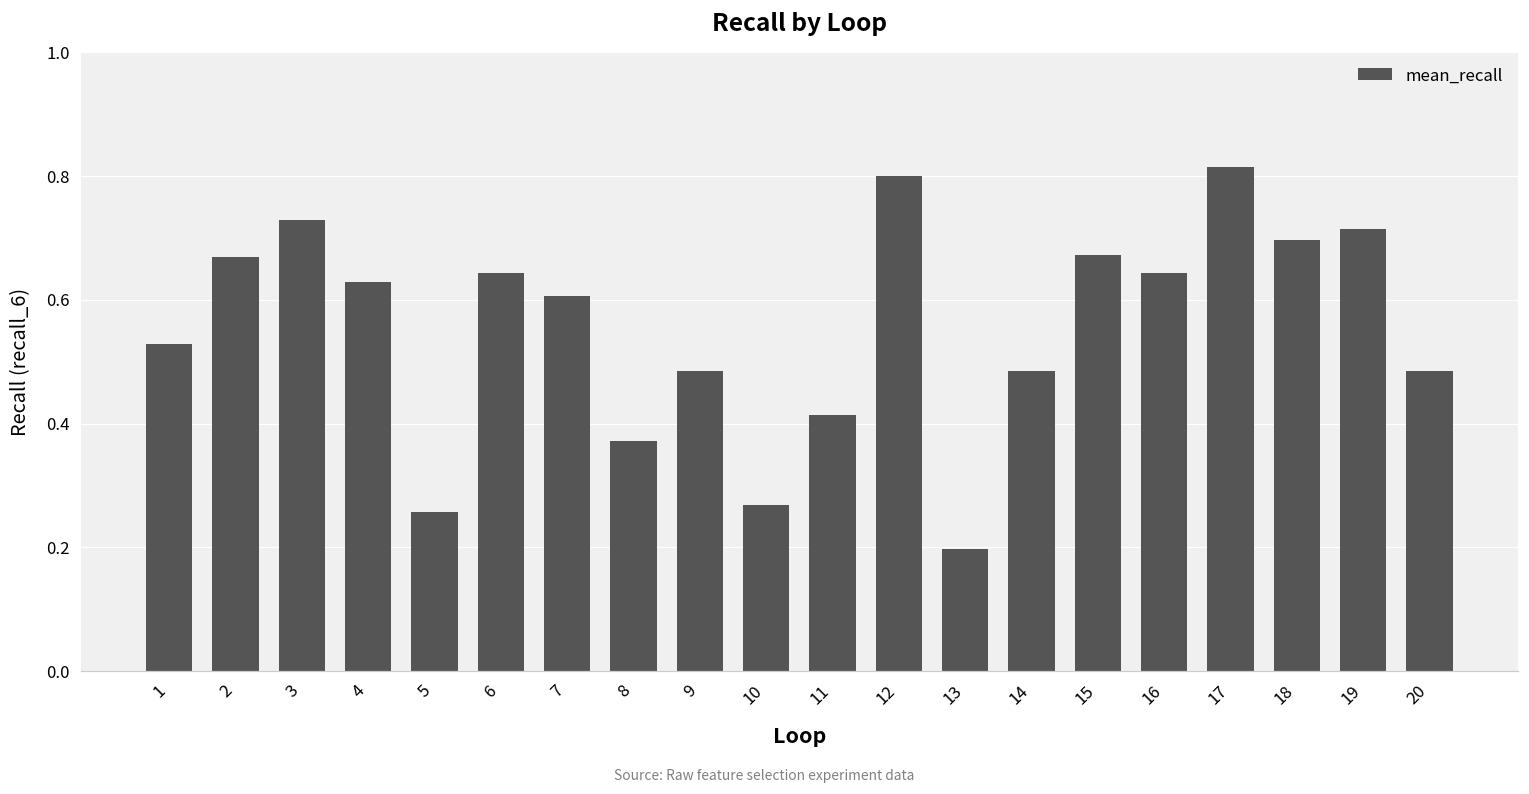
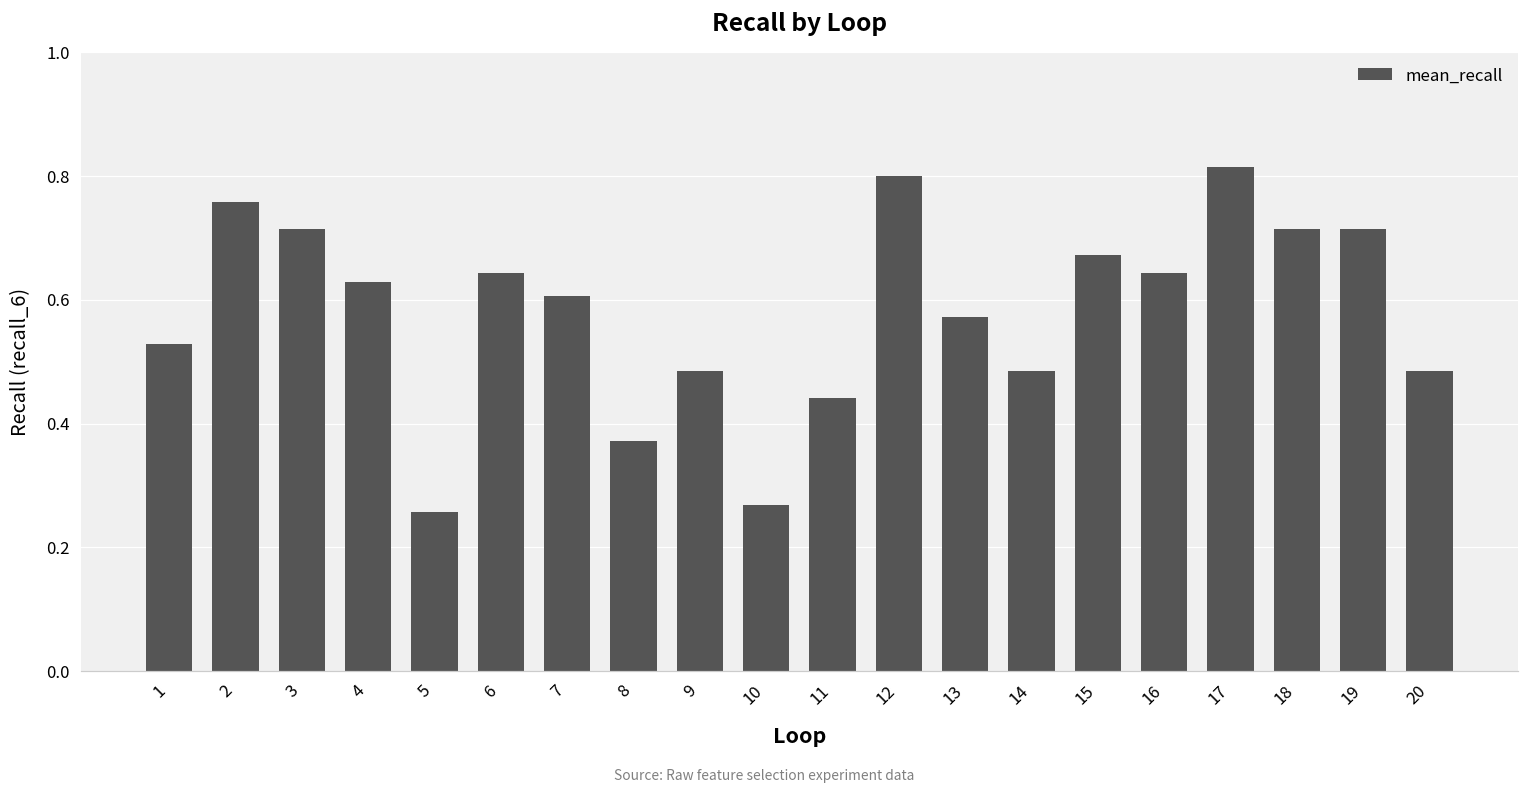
2: 0.67 -> 0.76
3: 0.73 -> 0.71
11: 0.41 -> 0.44
13: 0.20 -> 0.57
18: 0.70 -> 0.71
